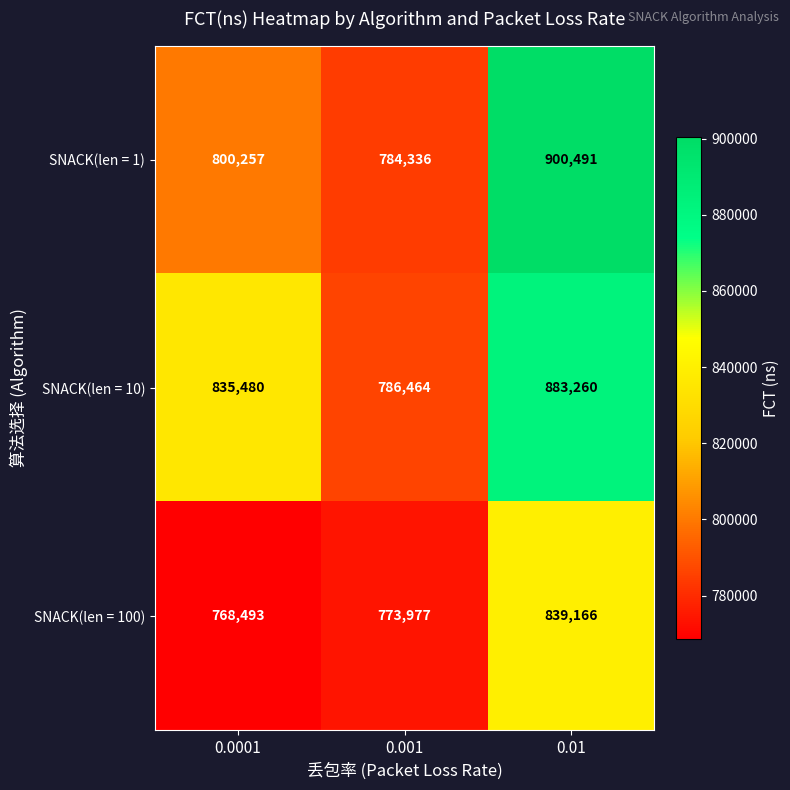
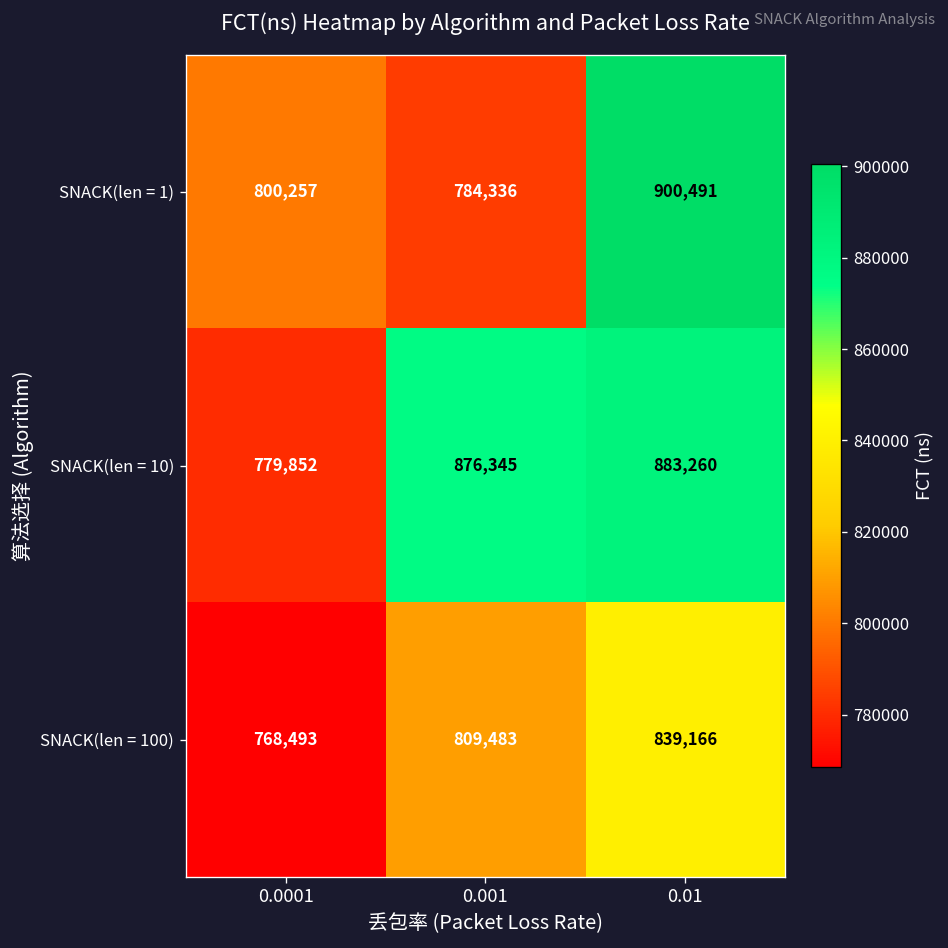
SNACK(len = 10), 0.0001: 835,480 -> 779,852
SNACK(len = 10), 0.001: 786,464 -> 876,345
SNACK(len = 100), 0.001: 773,977 -> 809,483
